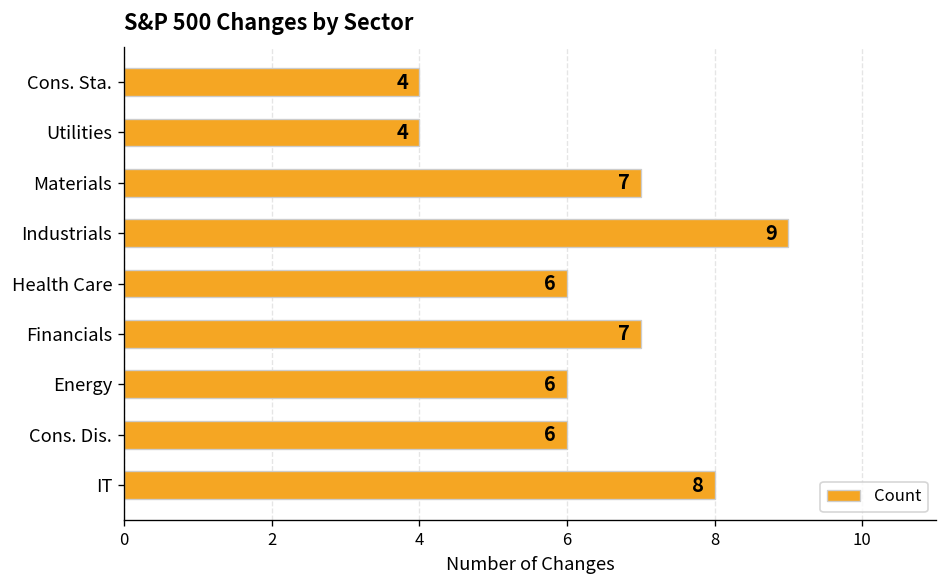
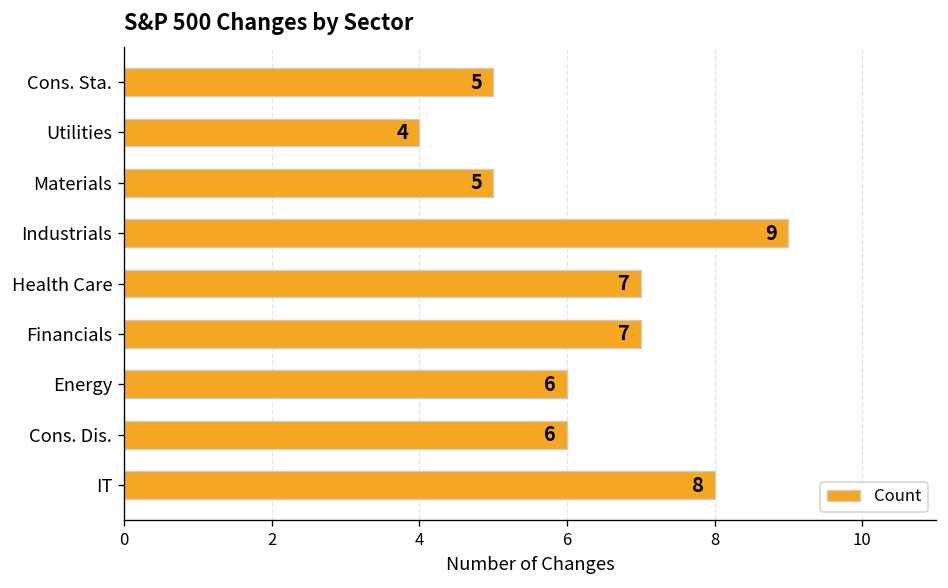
Cons. Sta.: 4 -> 5
Materials: 7 -> 5
Health Care: 6 -> 7
